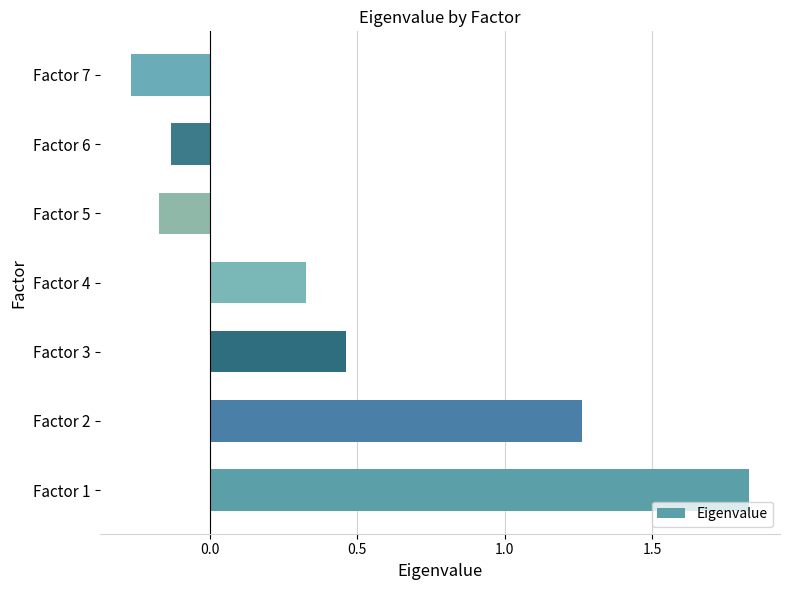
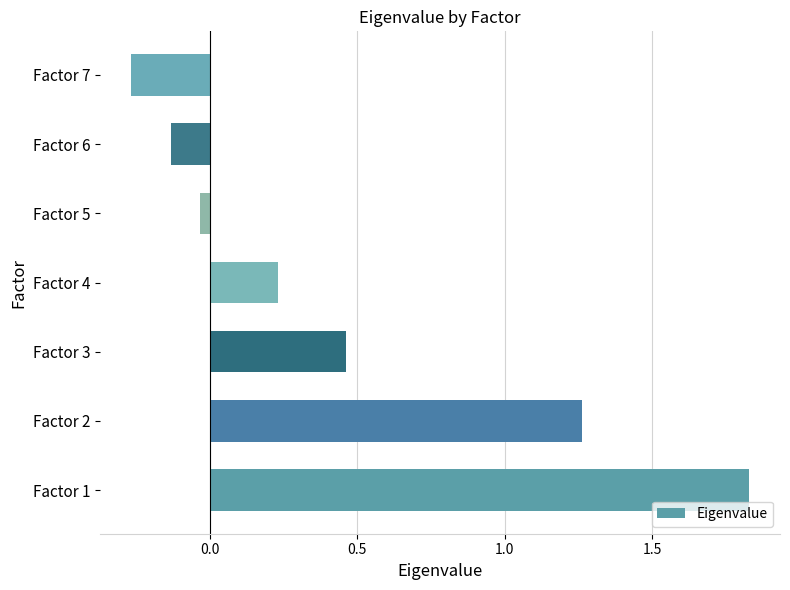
Factor 5: -0.17 -> -0.03
Factor 4: 0.33 -> 0.23
